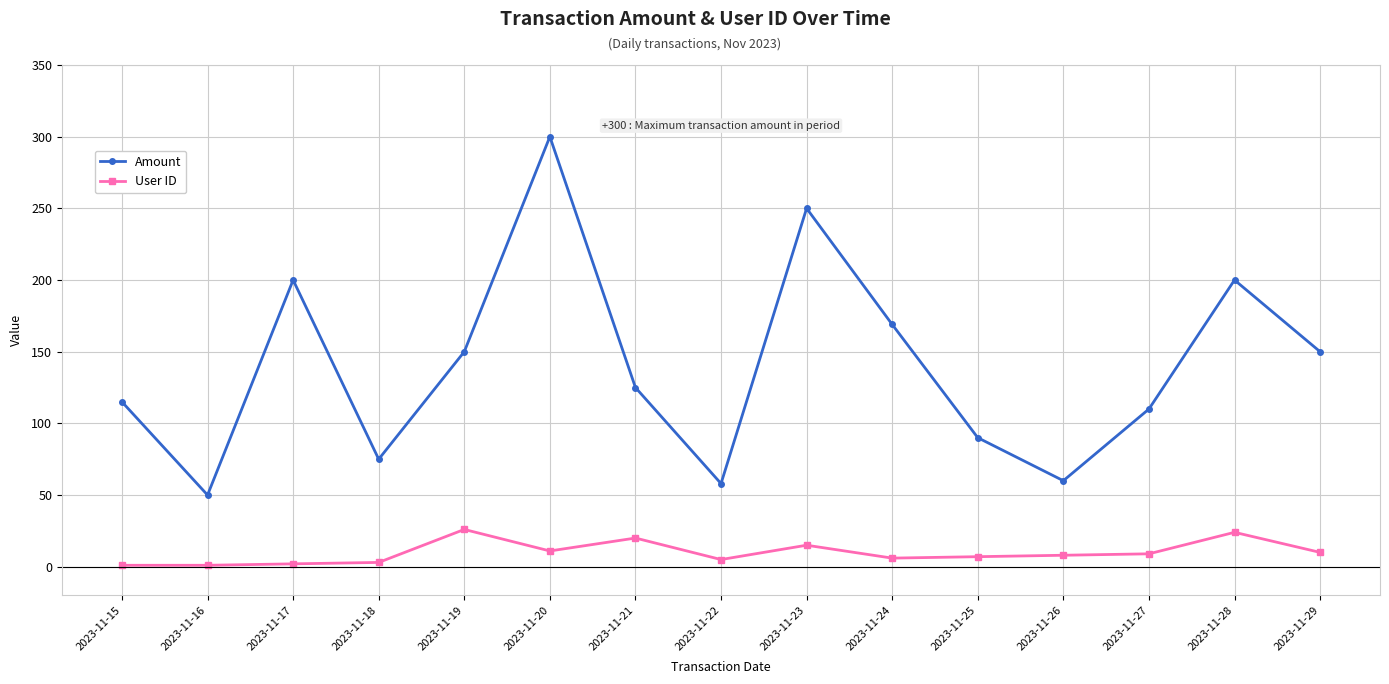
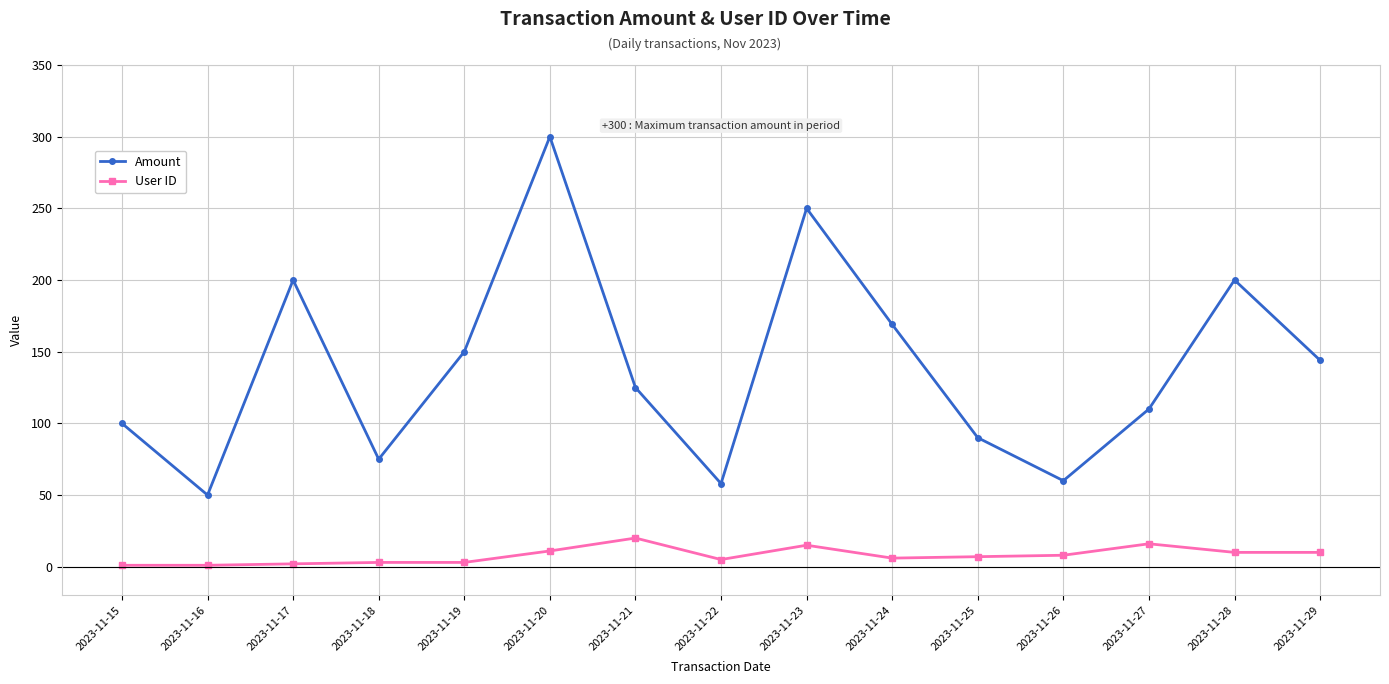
Amount, 2023-11-15: 115 -> 100
User ID, 2023-11-19: 26 -> 3
User ID, 2023-11-27: 9 -> 16
User ID, 2023-11-28: 24 -> 10
Amount, 2023-11-29: 150 -> 144
